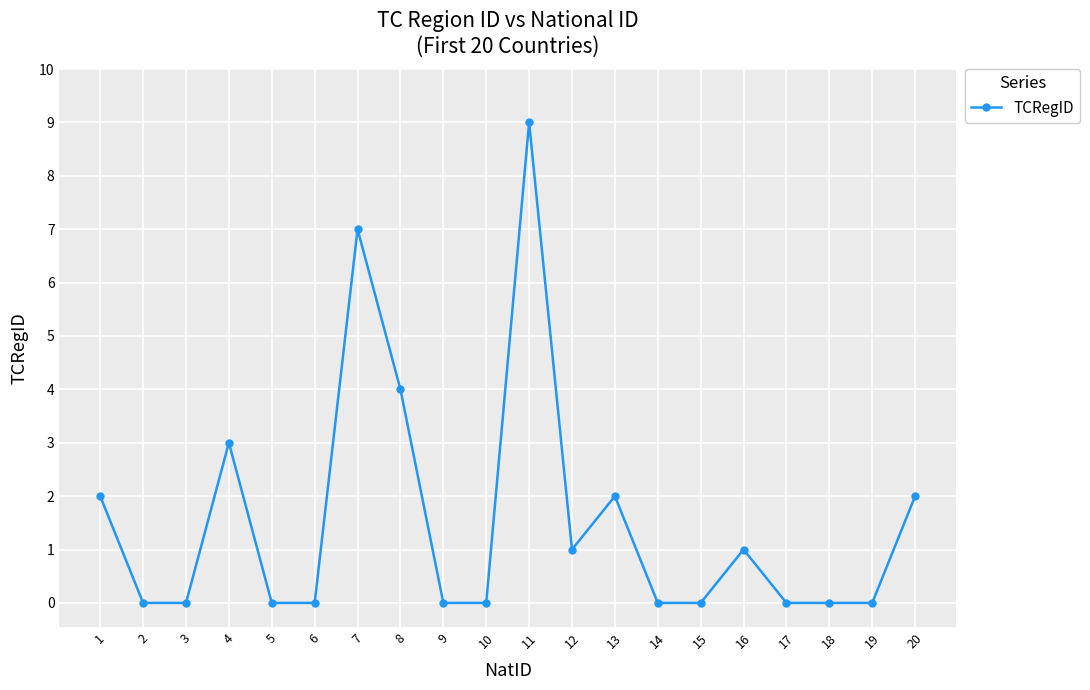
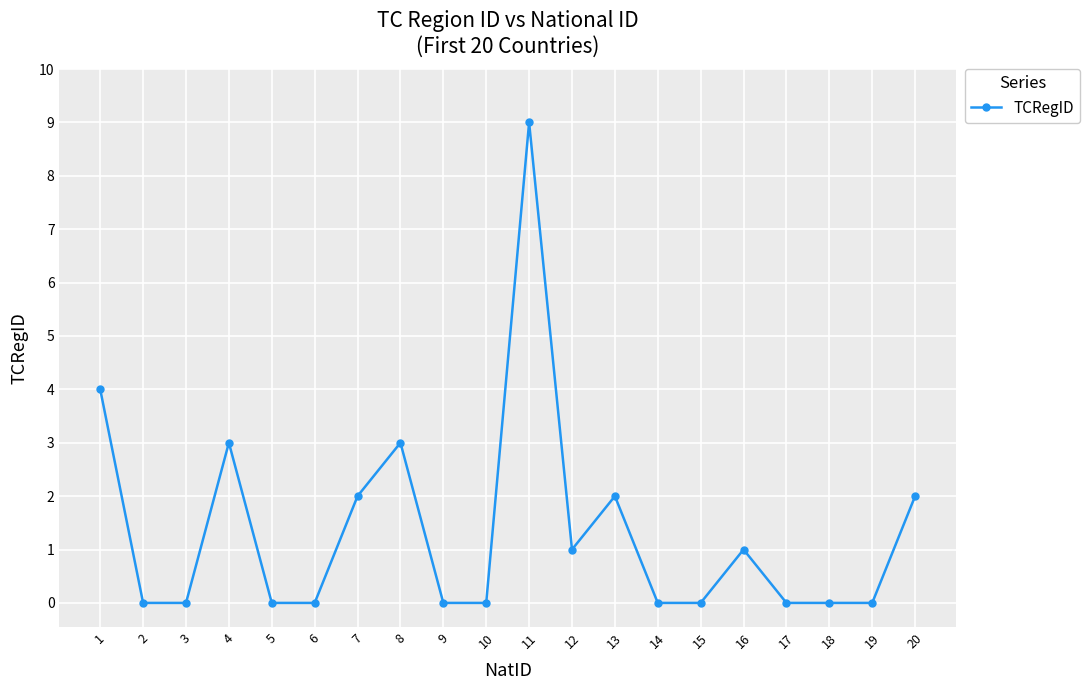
1: 2 -> 4
7: 7 -> 2
8: 4 -> 3
